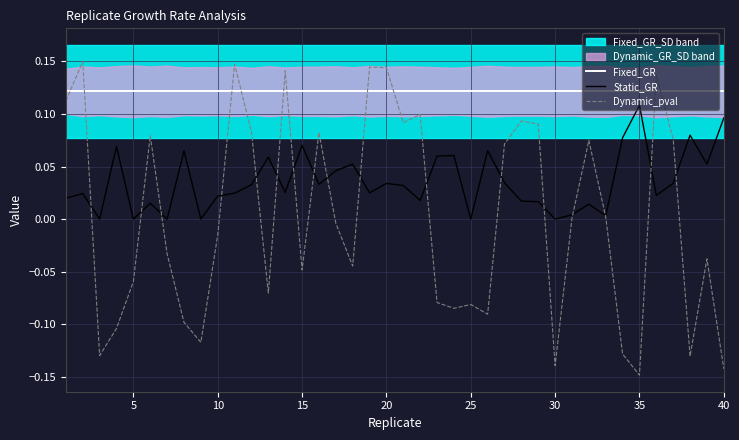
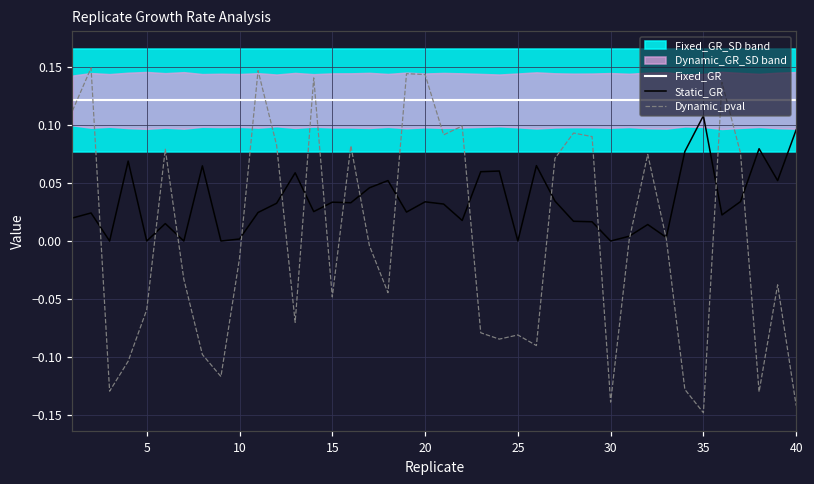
Static_GR, 10: 0.022 -> 0.002
Static_GR, 15: 0.070 -> 0.034
